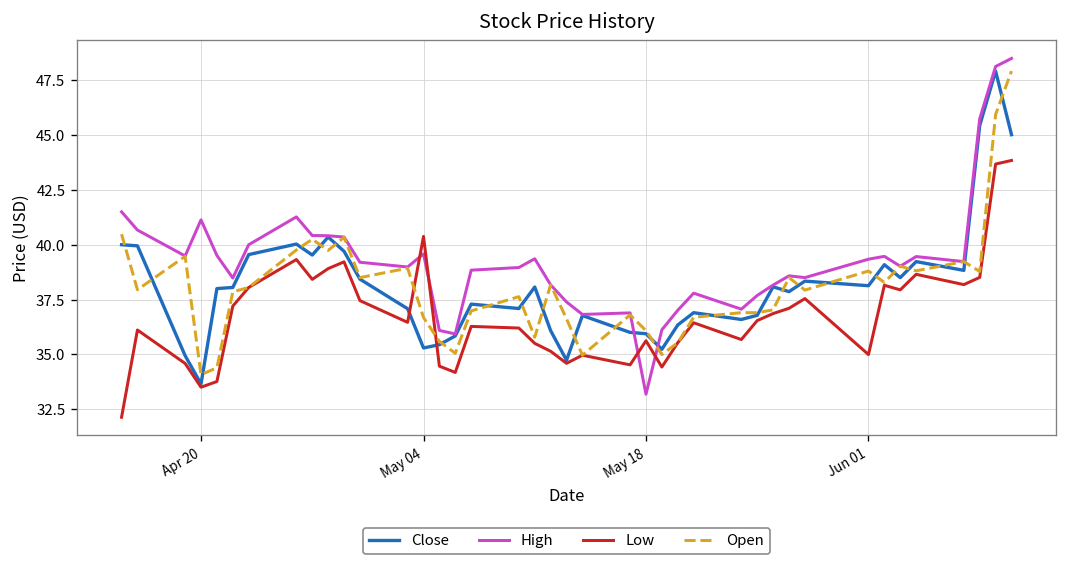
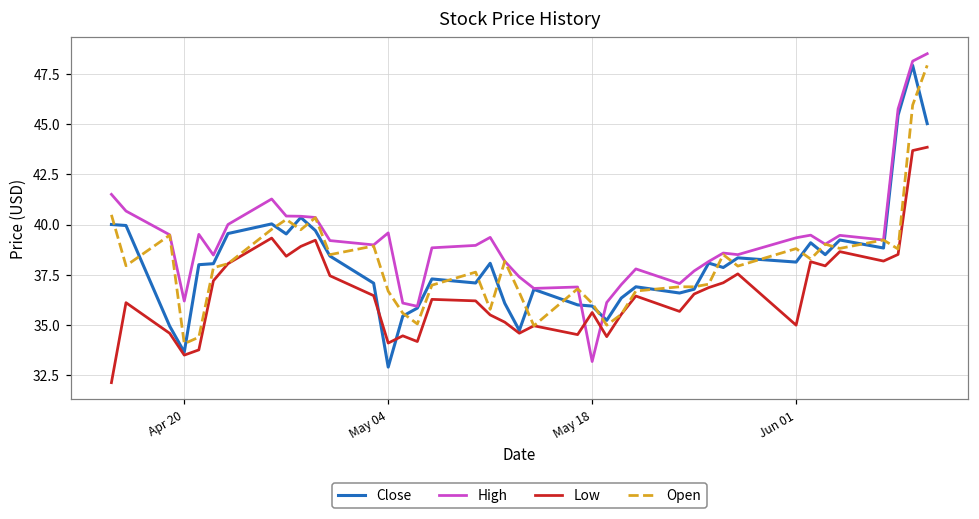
High, Apr 20: 41.1 -> 36.2
Close, May 04: 35.3 -> 32.9
Low, May 04: 40.4 -> 34.1
